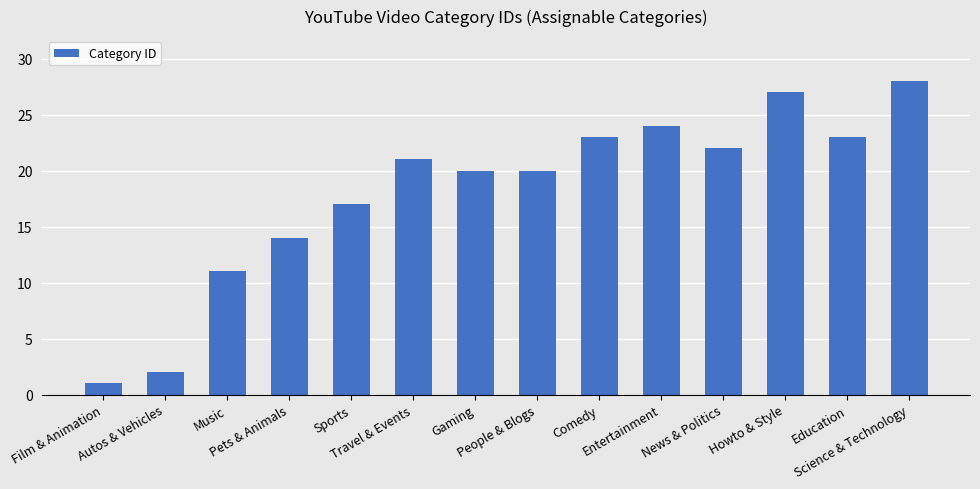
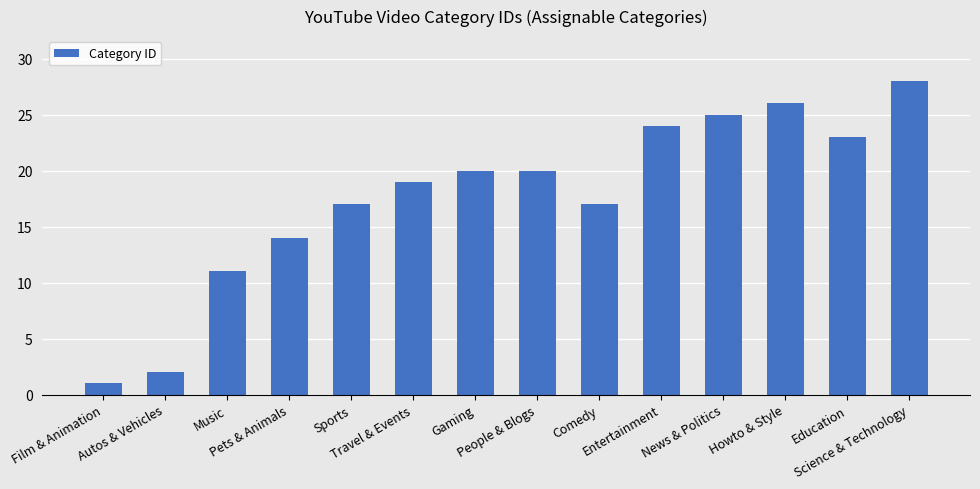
Travel & Events: 21 -> 19
Comedy: 23 -> 17
News & Politics: 22 -> 25
Howto & Style: 27 -> 26
